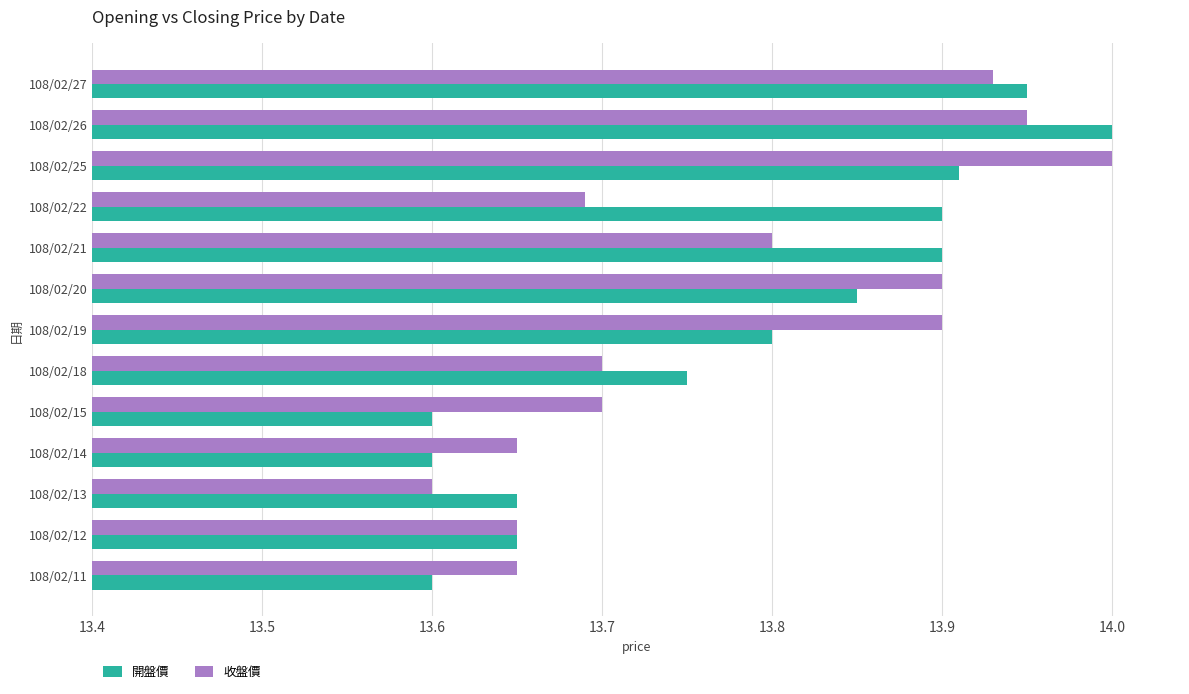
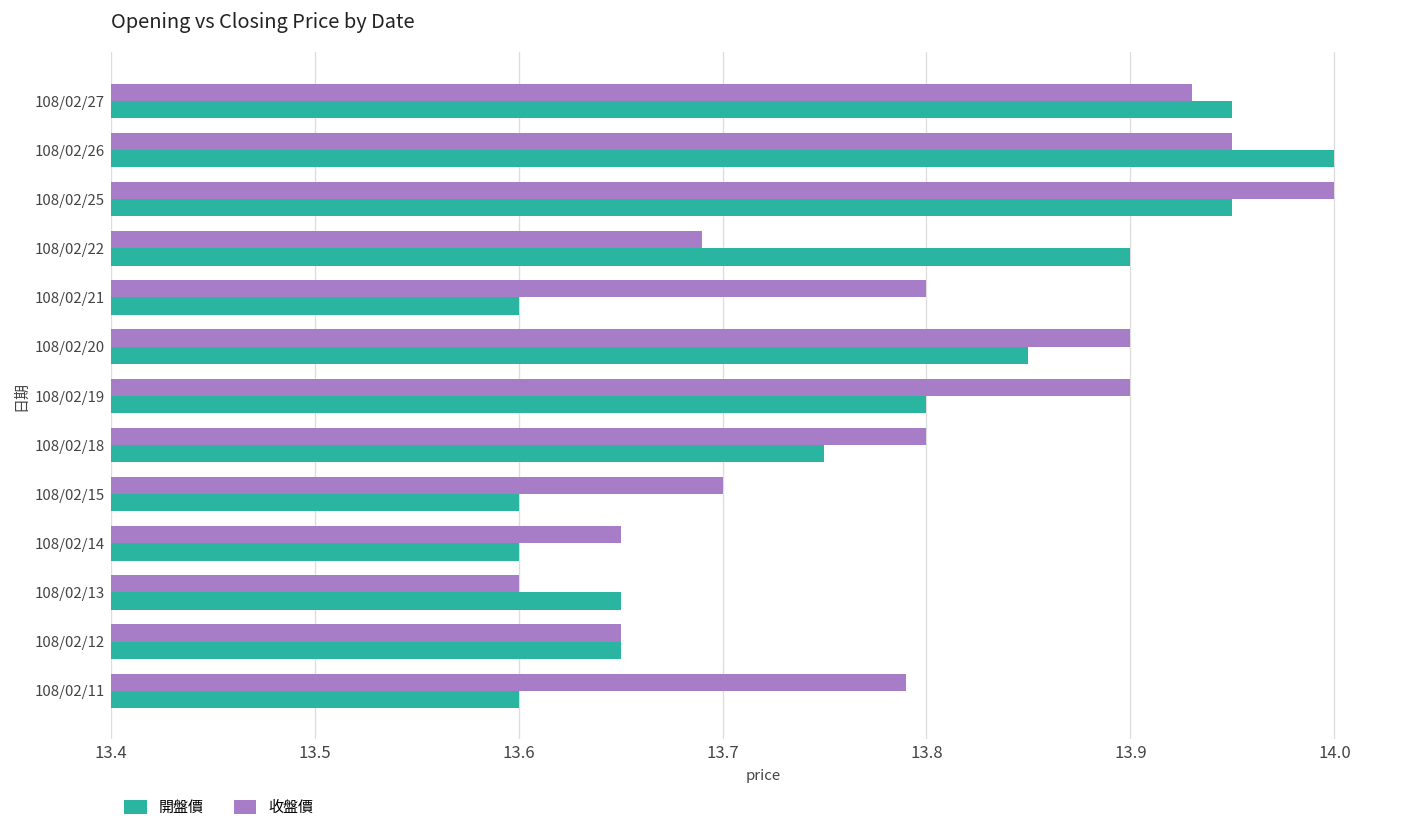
開盤價, 108/02/25: 13.91 -> 13.95
開盤價, 108/02/21: 13.9 -> 13.6
收盤價, 108/02/18: 13.7 -> 13.8
收盤價, 108/02/11: 13.65 -> 13.79
